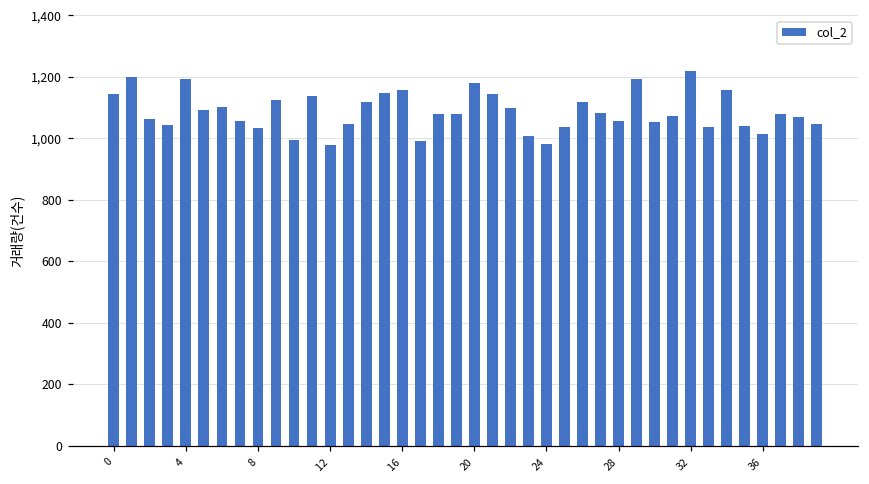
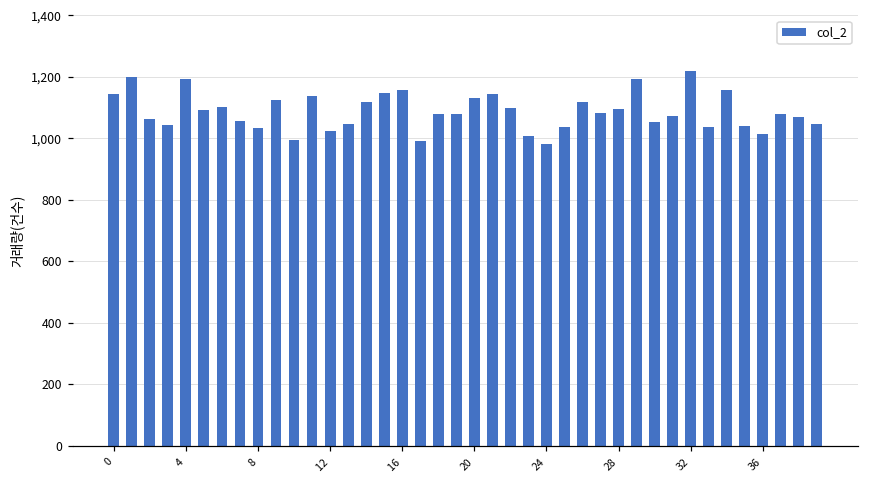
12: 980 -> 1,030
20: 1,180 -> 1,130
28: 1,060 -> 1,100
